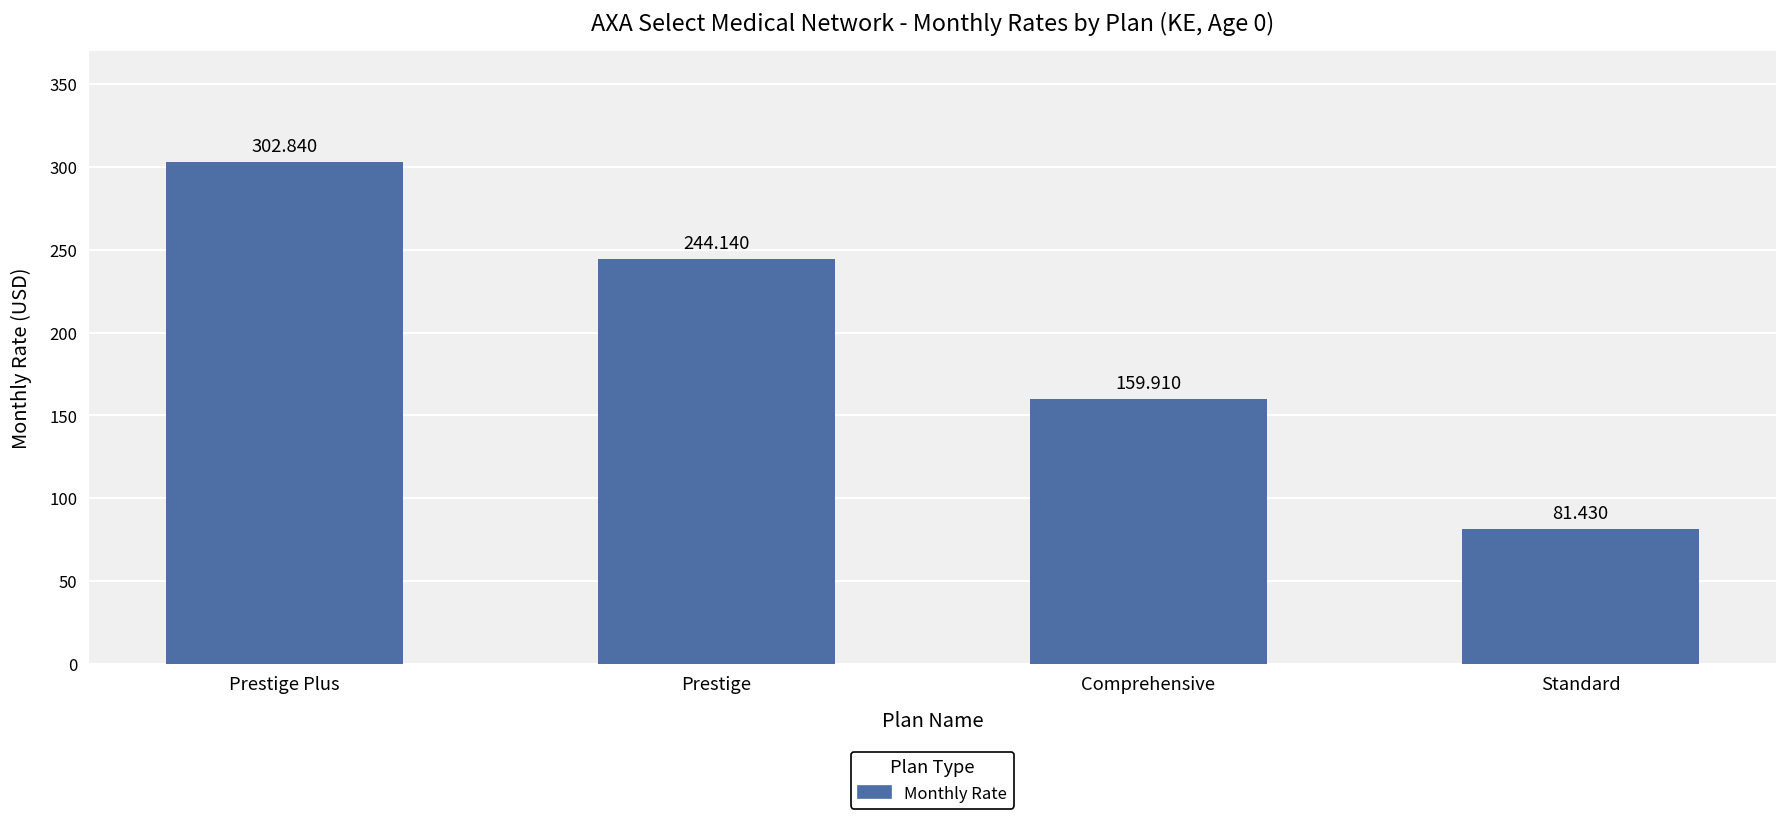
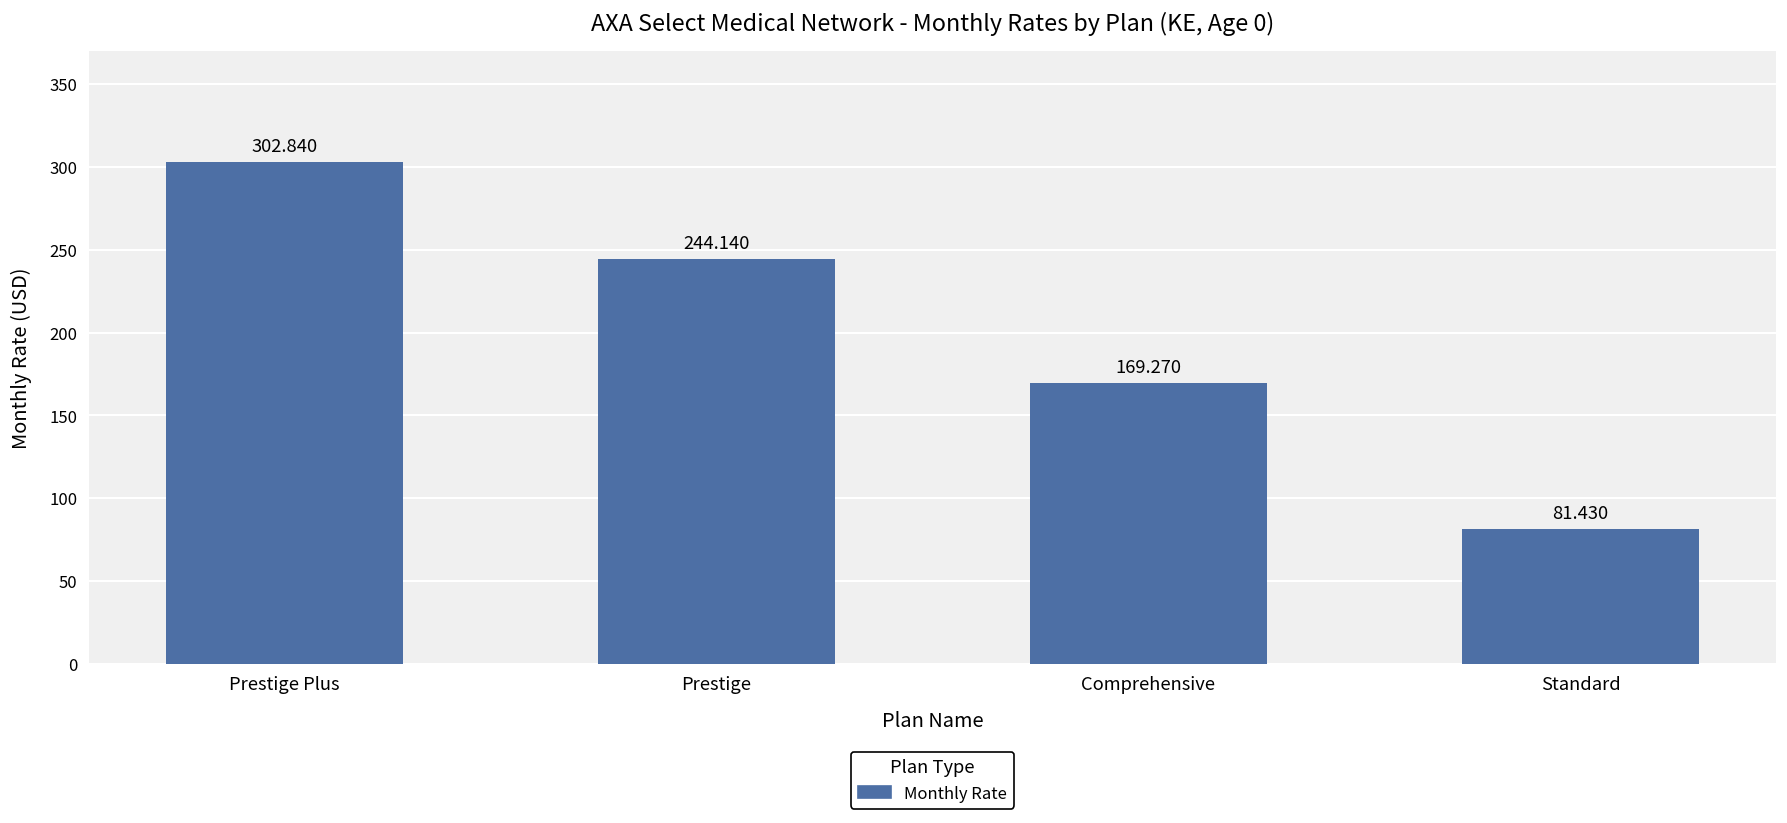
Comprehensive: 159.910 -> 169.270
